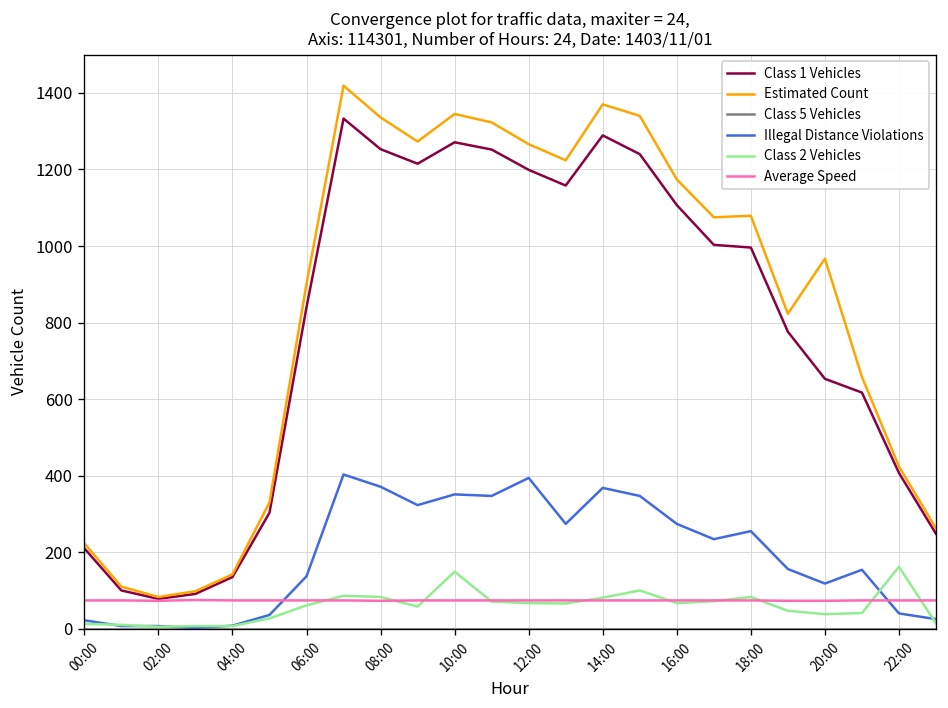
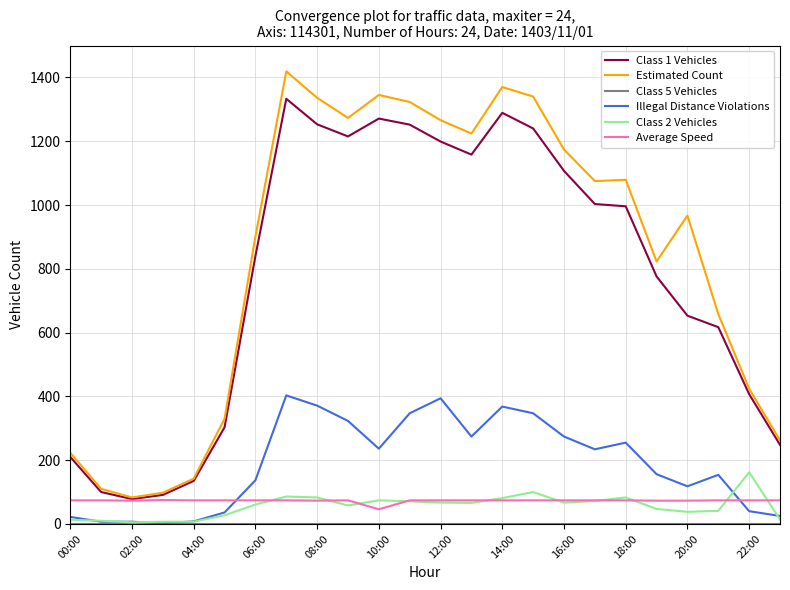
Illegal Distance Violations, 10:00: 350 -> 240
Class 2 Vehicles, 10:00: 150 -> 70
Average Speed, 10:00: 70 -> 50
